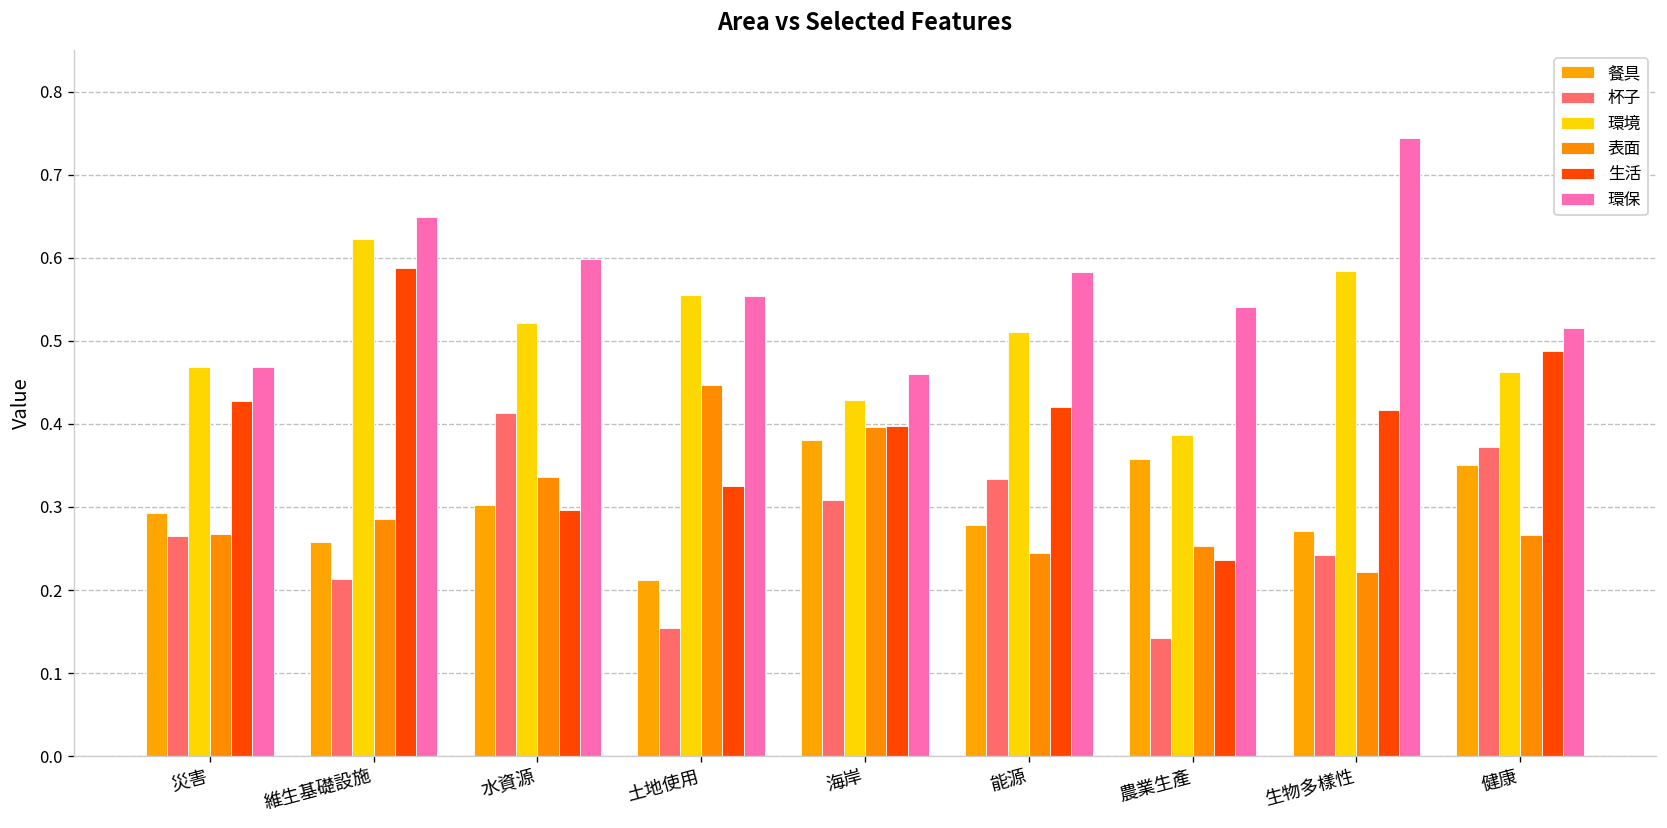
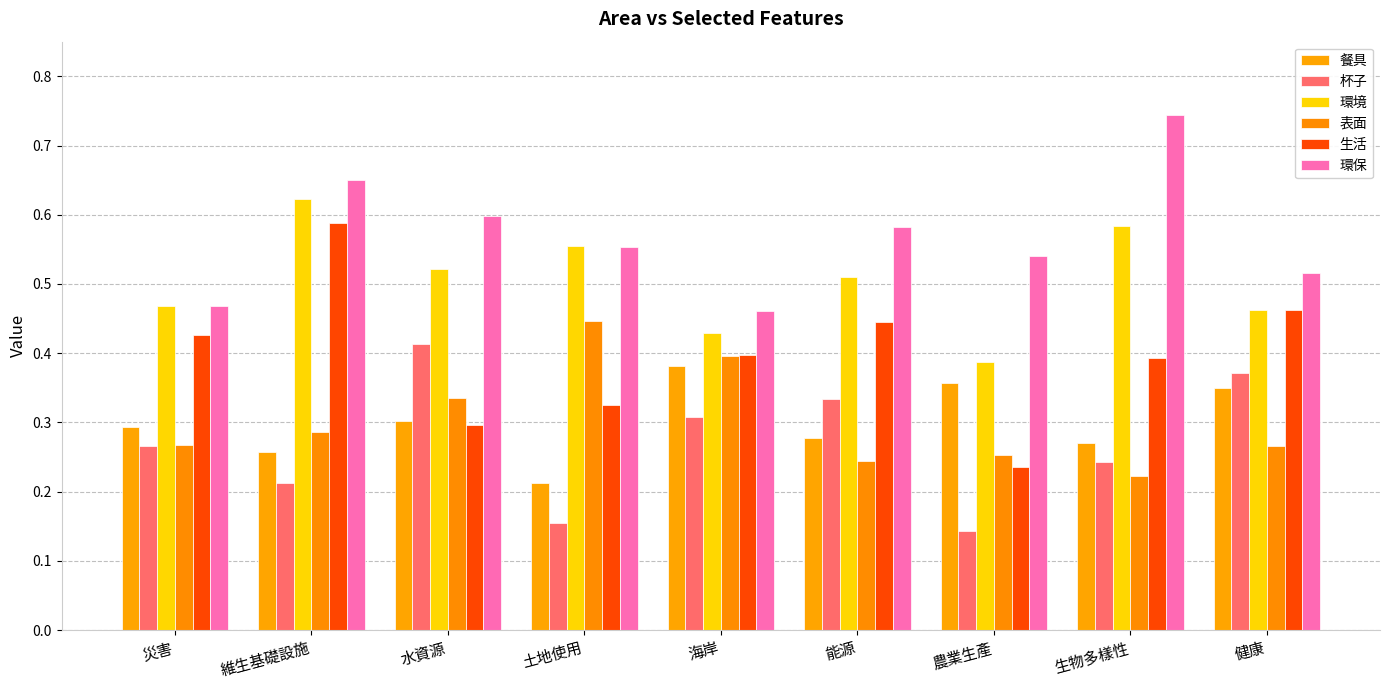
生活, 能源: 0.42 -> 0.45
生活, 生物多樣性: 0.42 -> 0.39
生活, 健康: 0.49 -> 0.46
